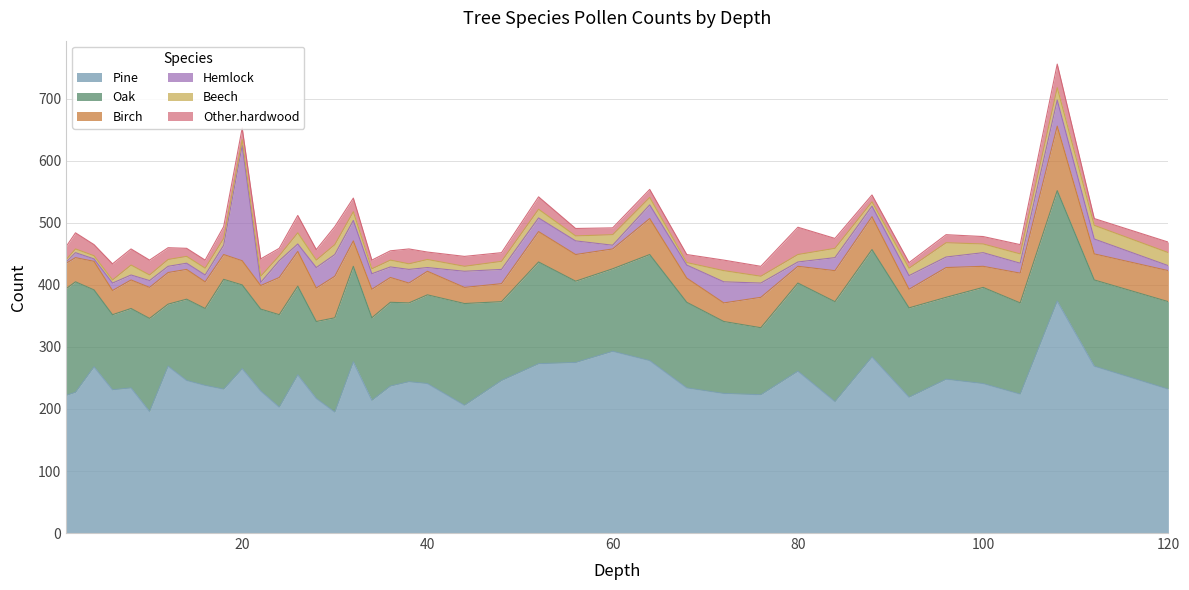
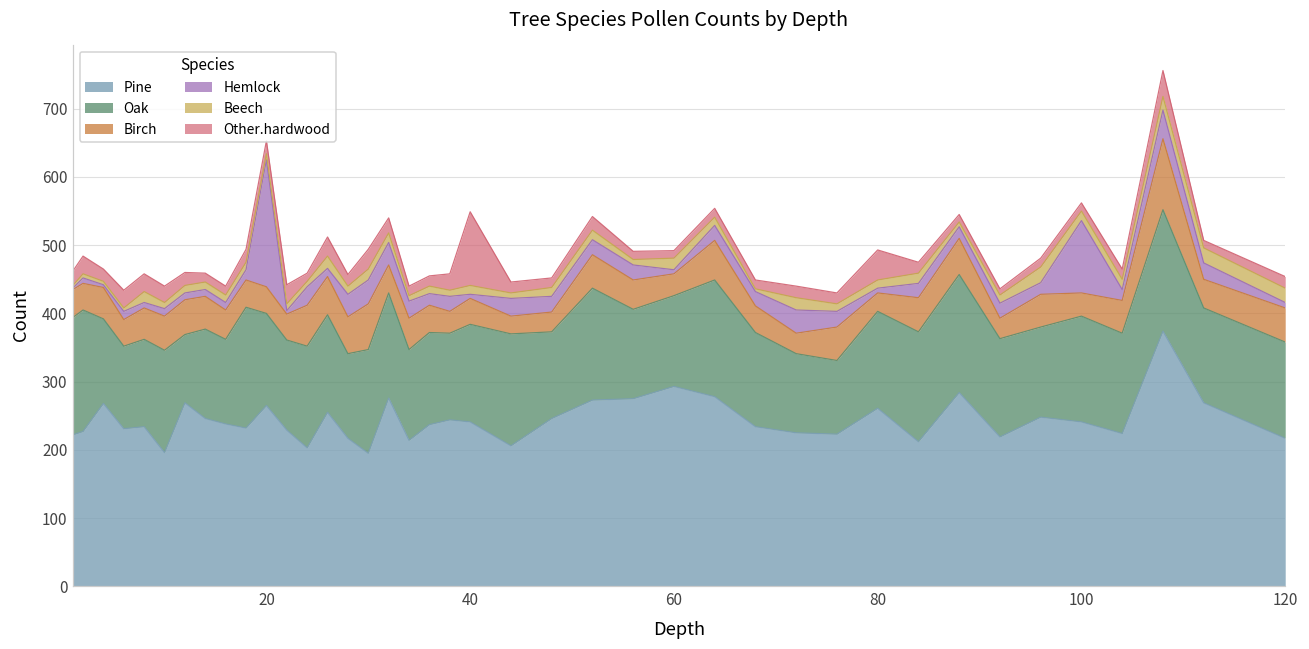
Other.hardwood, 40: 10 -> 110
Hemlock, 100: 20 -> 110
Pine, 120: 230 -> 220
